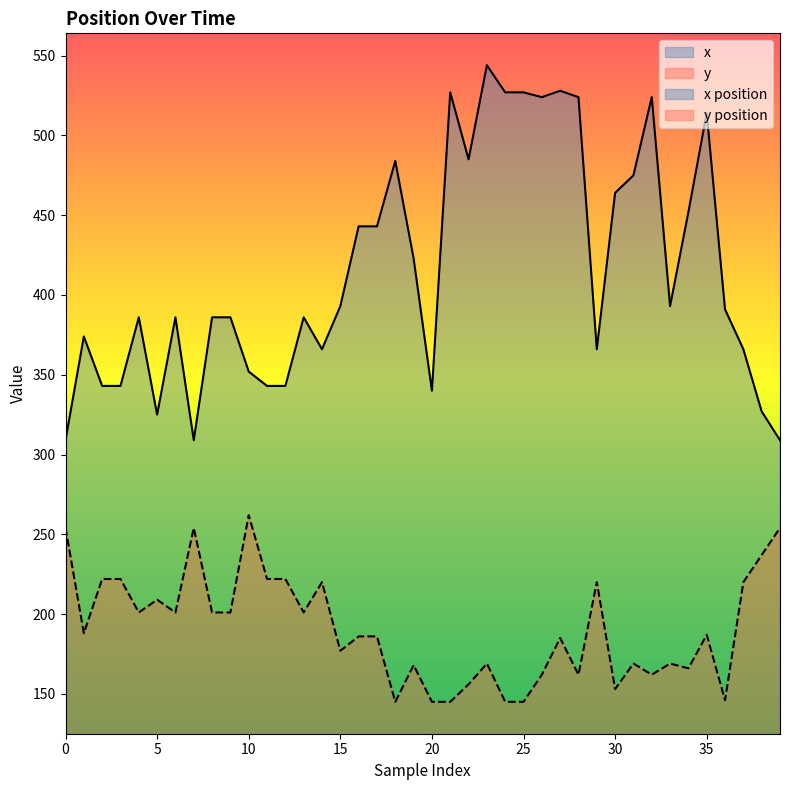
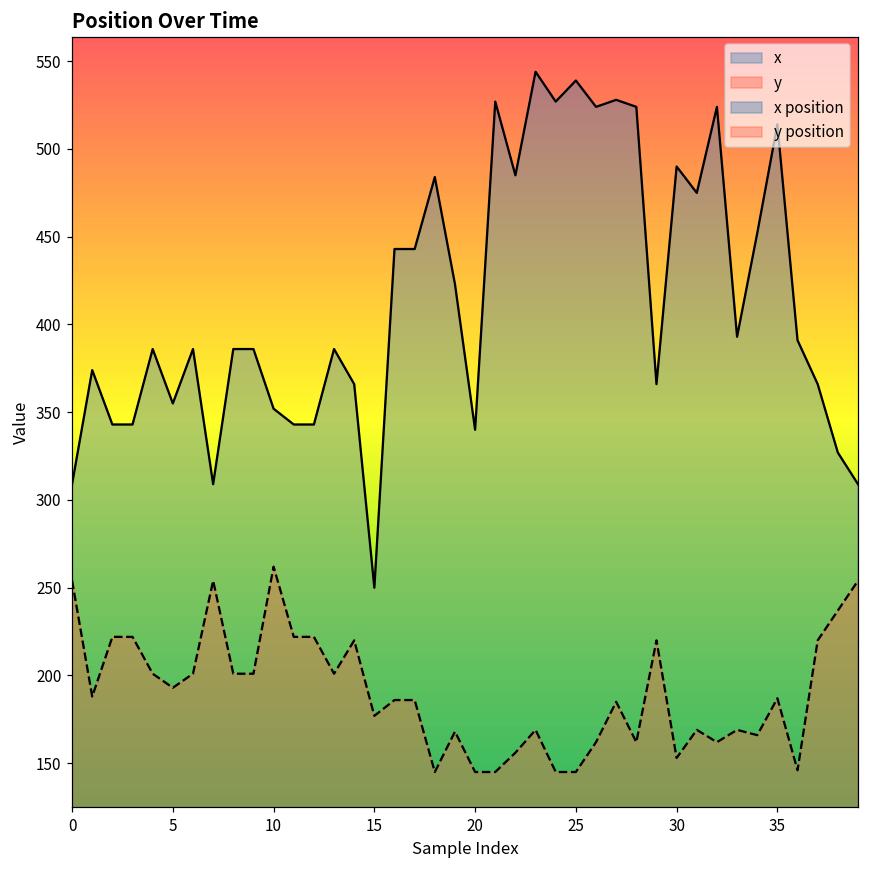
x, 5: 325 -> 355
y, 5: 209 -> 193
x, 15: 393 -> 250
x, 25: 527 -> 539
x, 30: 464 -> 490
